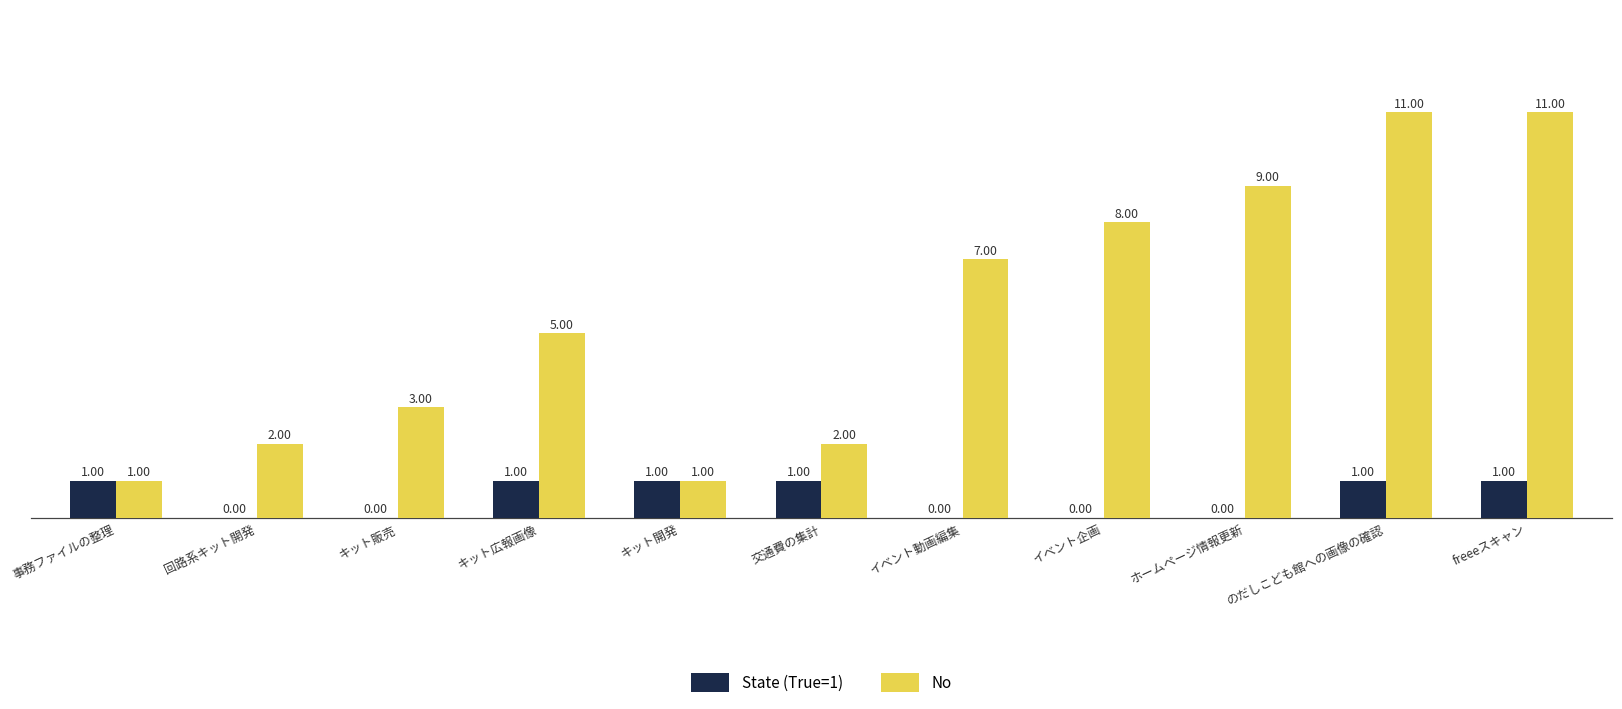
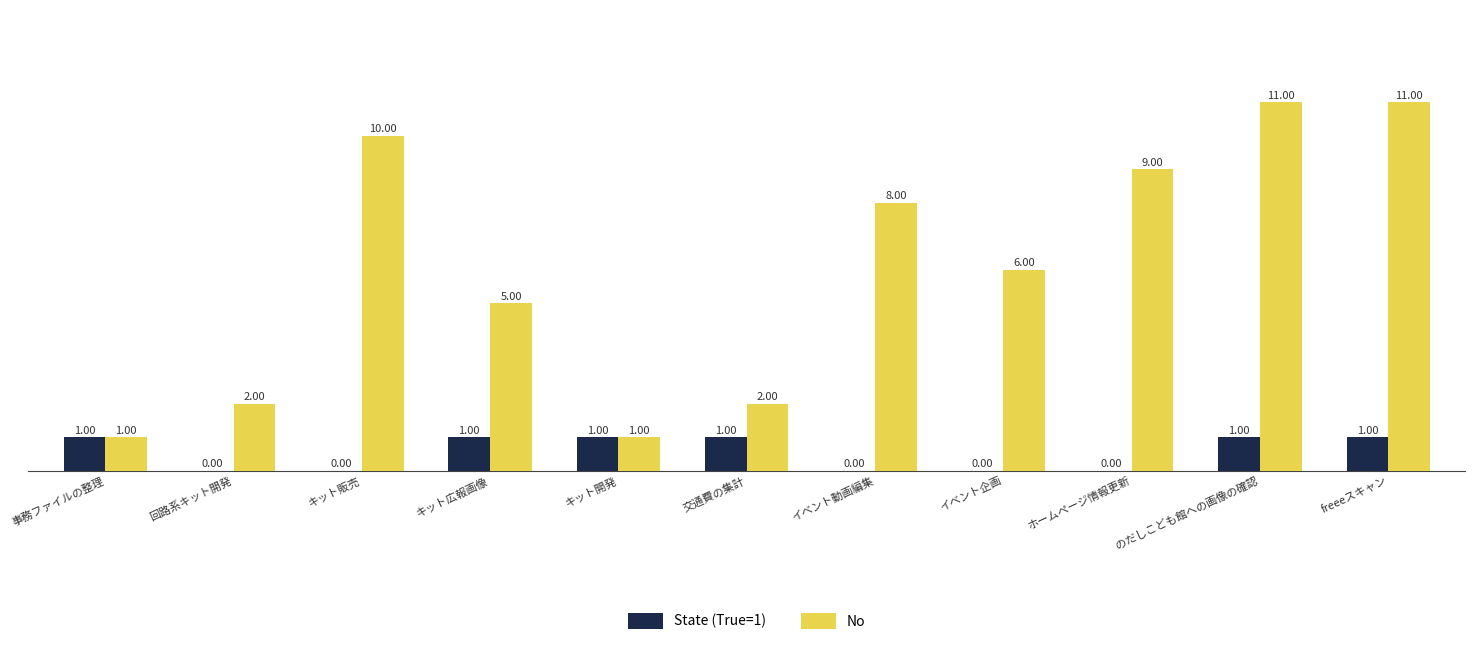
No, キット販売: 3.00 -> 10.00
No, イベント動画編集: 7.00 -> 8.00
No, イベント企画: 8.00 -> 6.00
